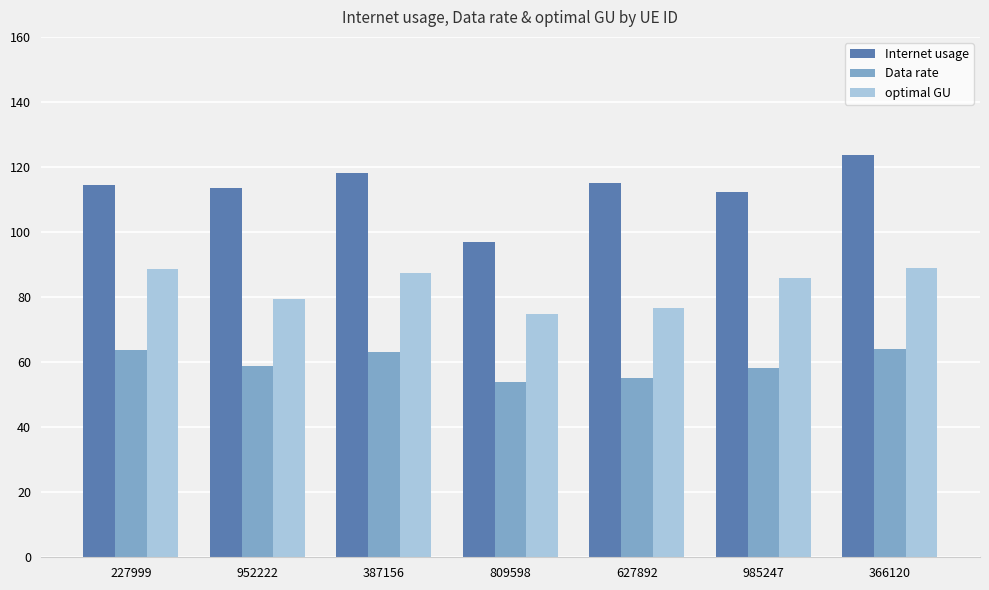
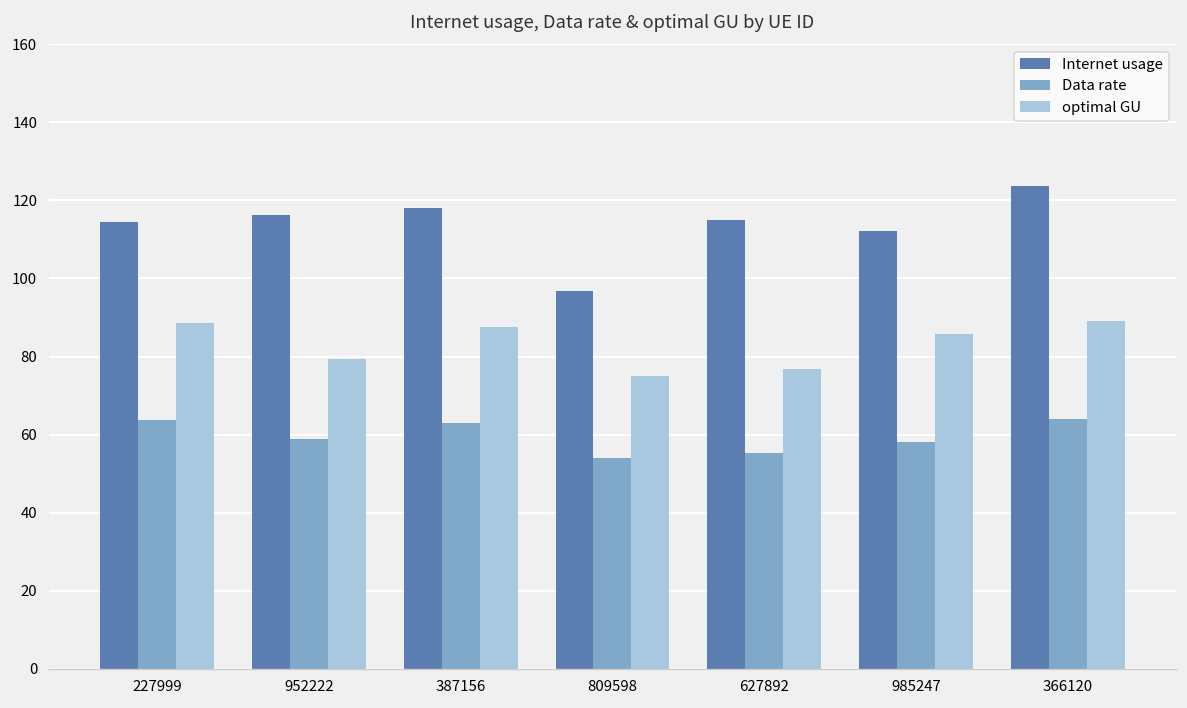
Internet usage, 952222: 113 -> 116
